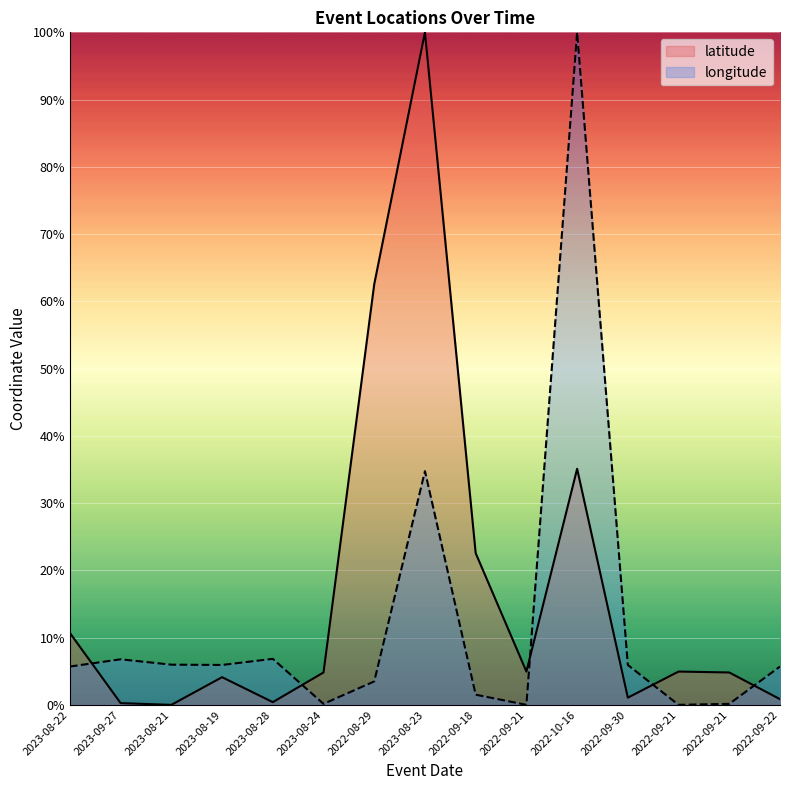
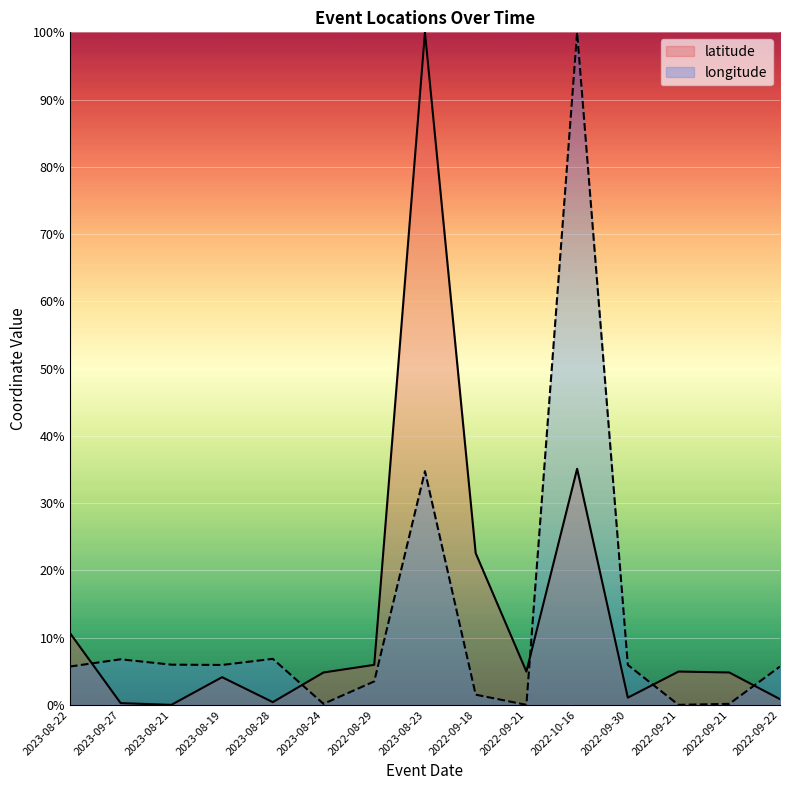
latitude, 2022-08-29: 63% -> 6%
